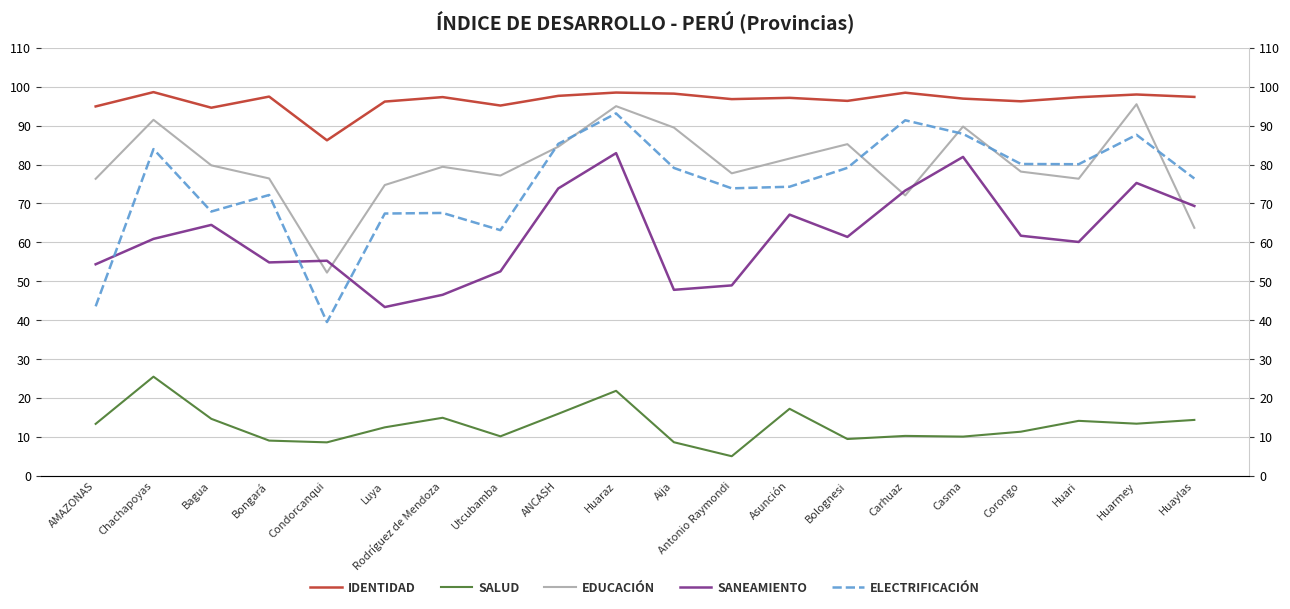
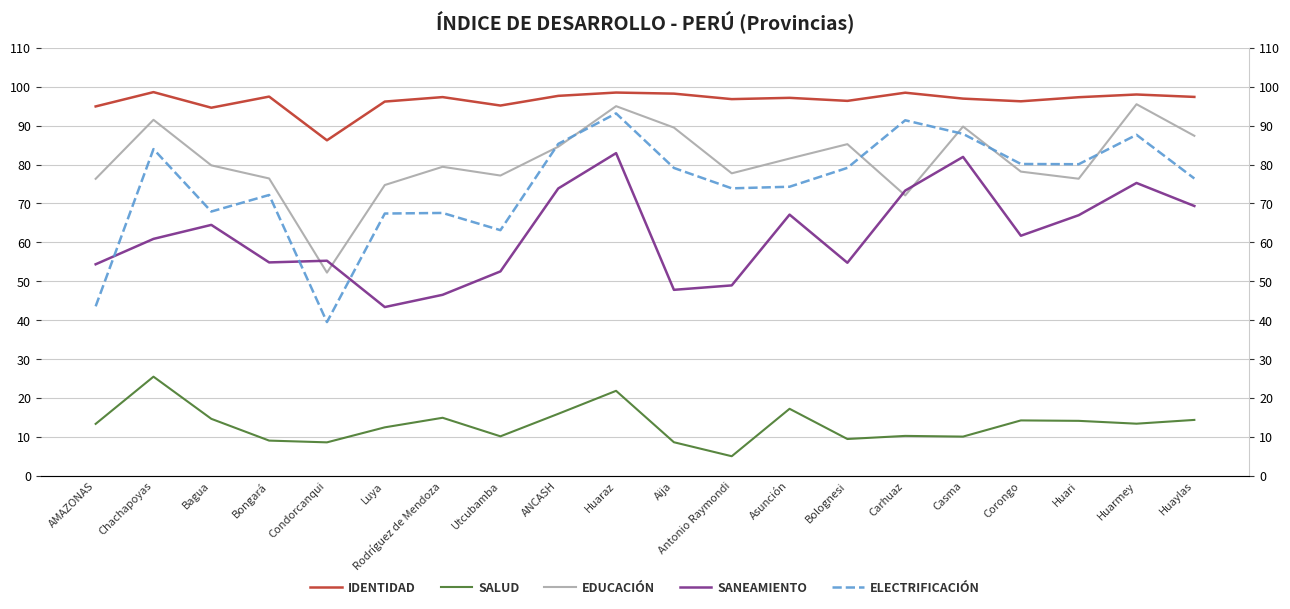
SANEAMIENTO, Bolognesi: 61 -> 55
SALUD, Corongo: 11 -> 14
SANEAMIENTO, Huari: 60 -> 67
EDUCACIÓN, Huaylas: 64 -> 87
